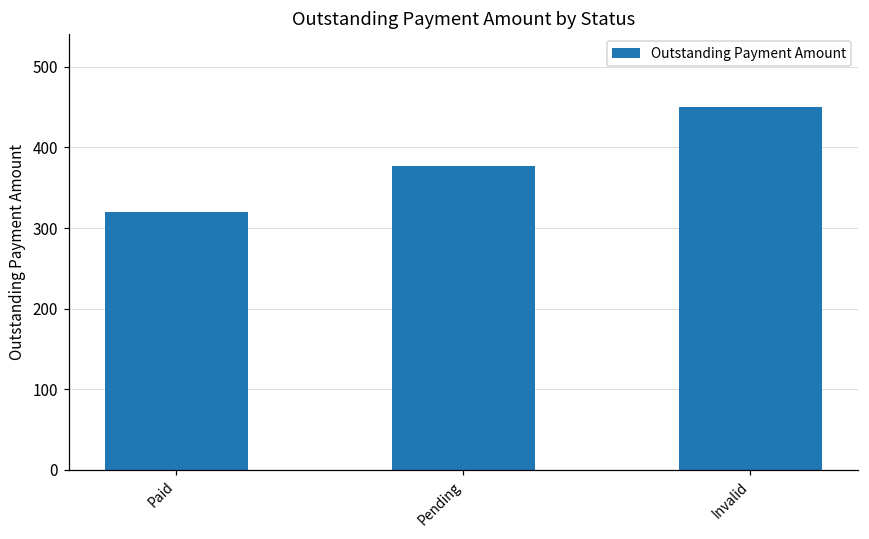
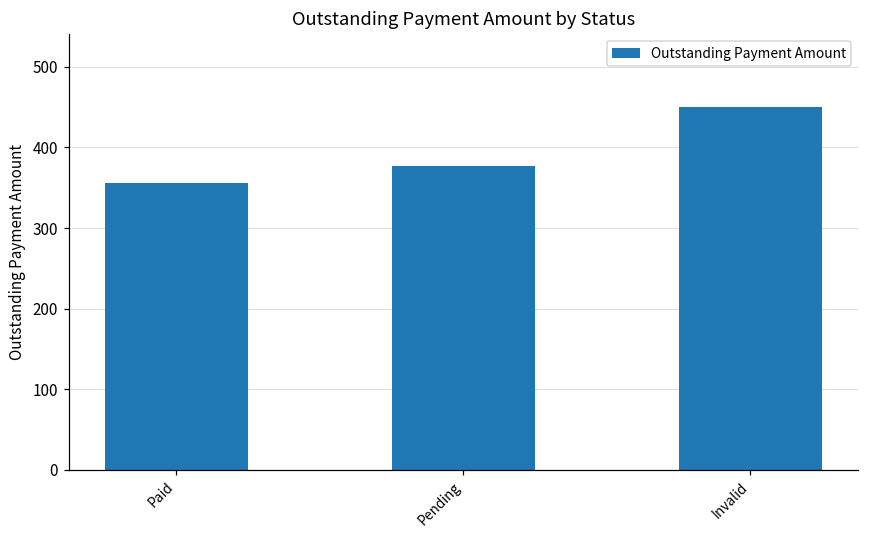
Paid: 320 -> 360
